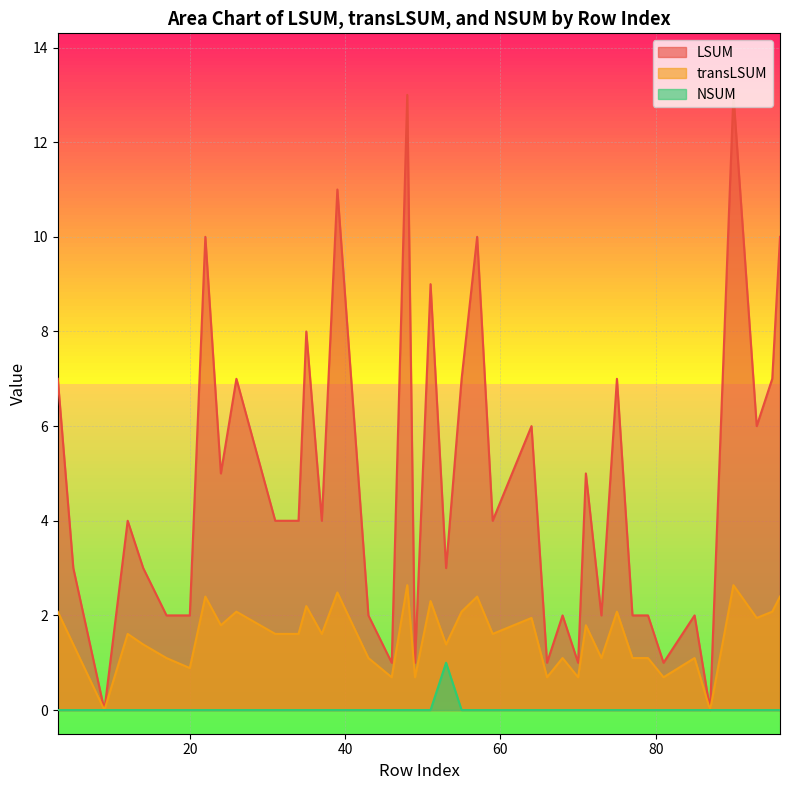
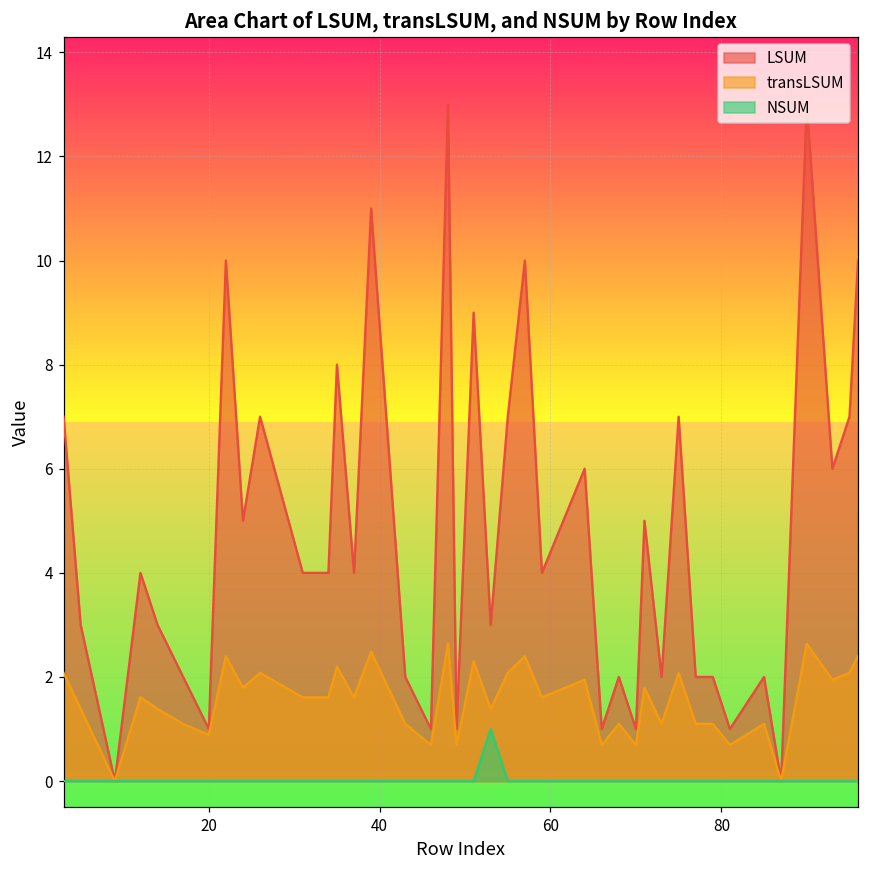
LSUM, 20: 2 -> 1
